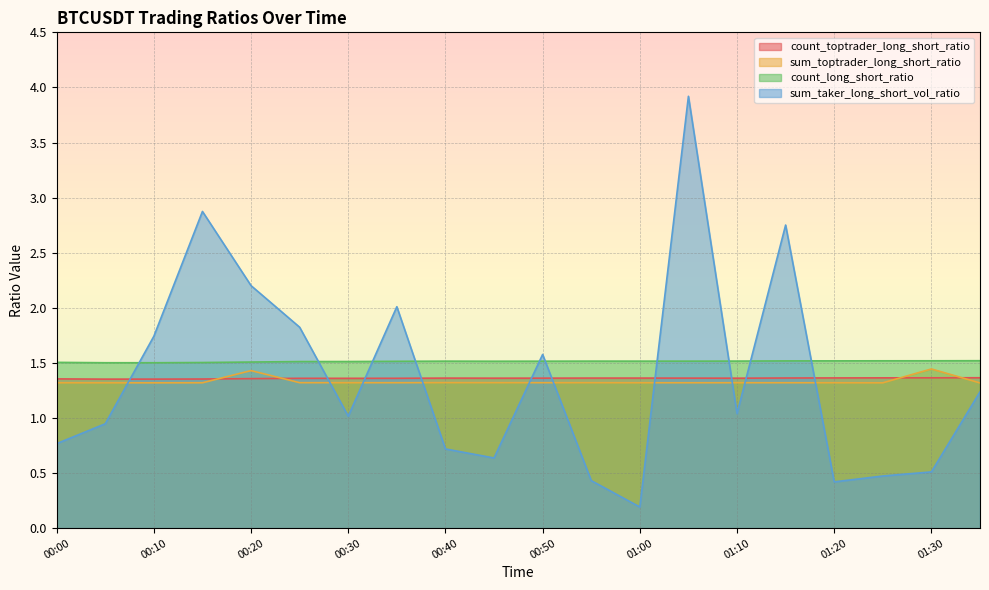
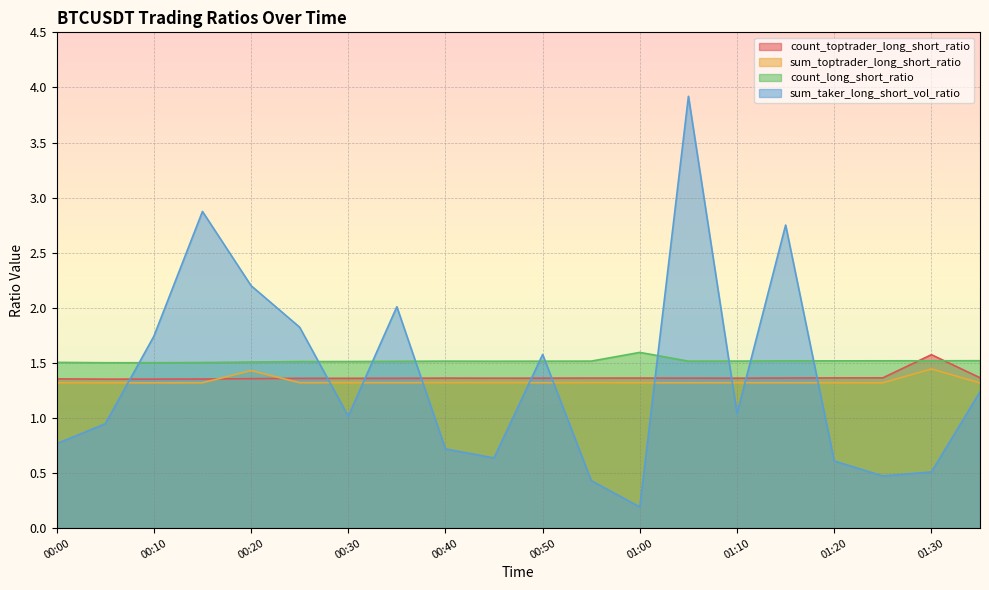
count_long_short_ratio, 01:00: 1.52 -> 1.60
sum_taker_long_short_vol_ratio, 01:20: 0.42 -> 0.61
count_toptrader_long_short_ratio, 01:30: 1.36 -> 1.57
